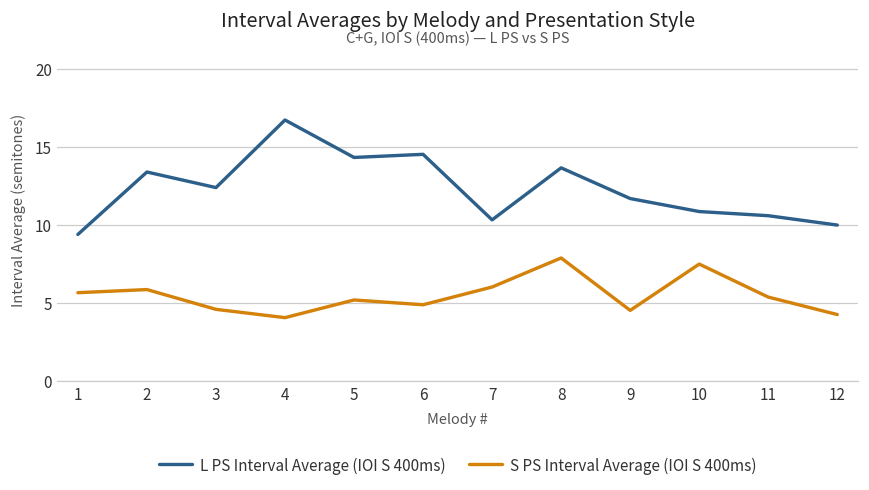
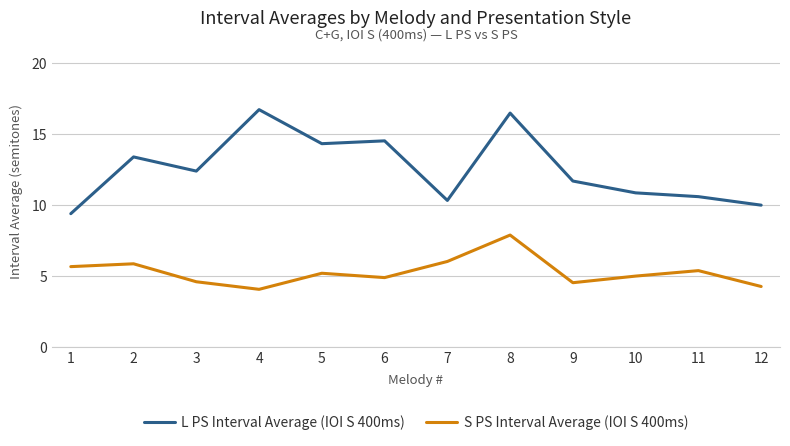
L PS Interval Average (IOI S 400ms), 8: 13.7 -> 16.5
S PS Interval Average (IOI S 400ms), 10: 7.5 -> 5.0
